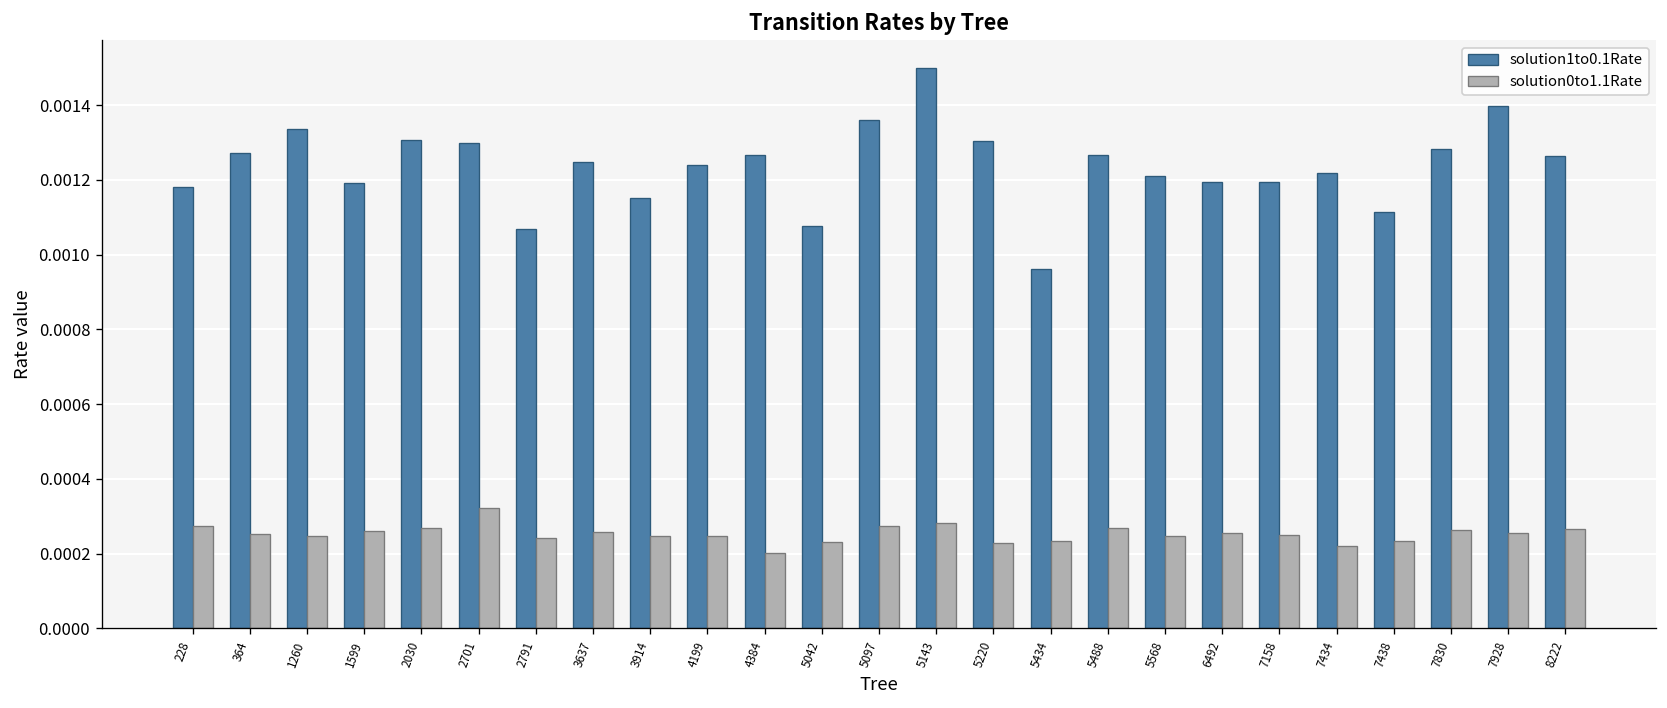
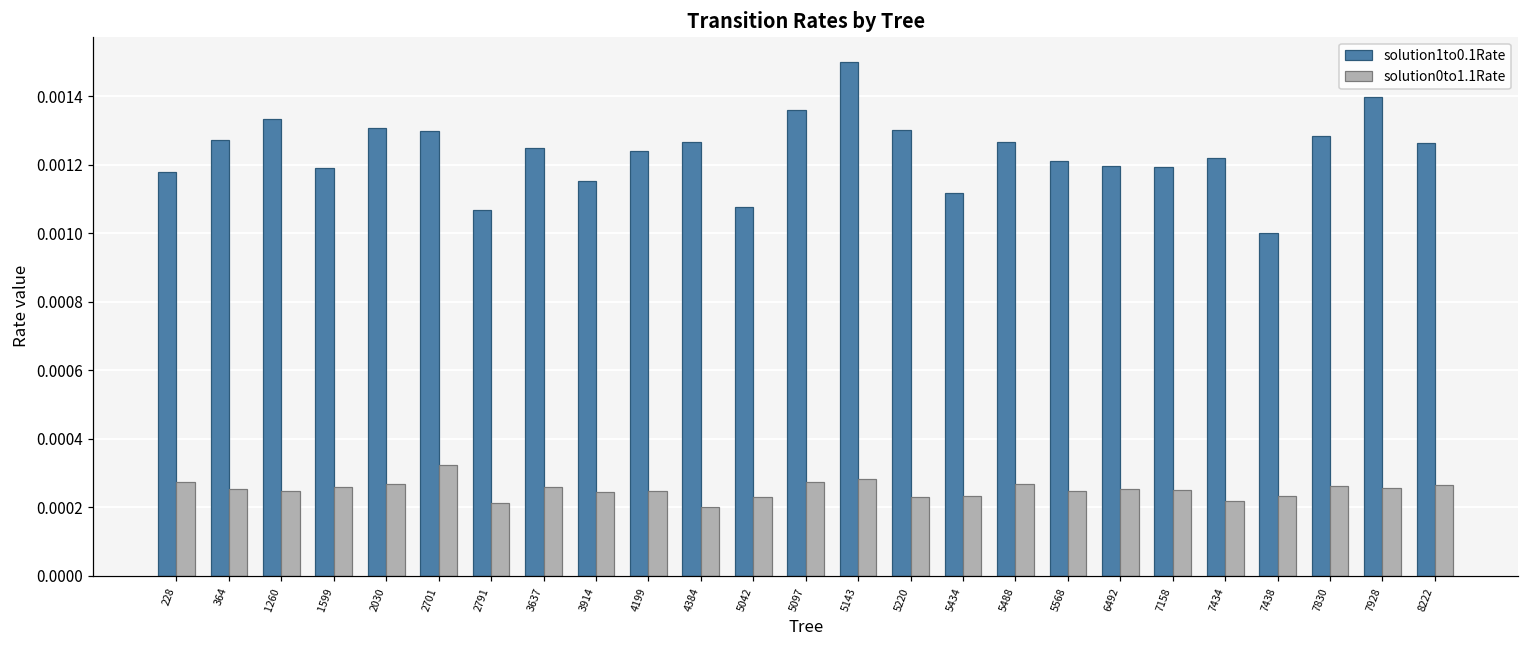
solution0to1.1Rate, 2791: 0.00024 -> 0.00021
solution1to0.1Rate, 5434: 0.00096 -> 0.00112
solution1to0.1Rate, 7438: 0.00111 -> 0.00100
